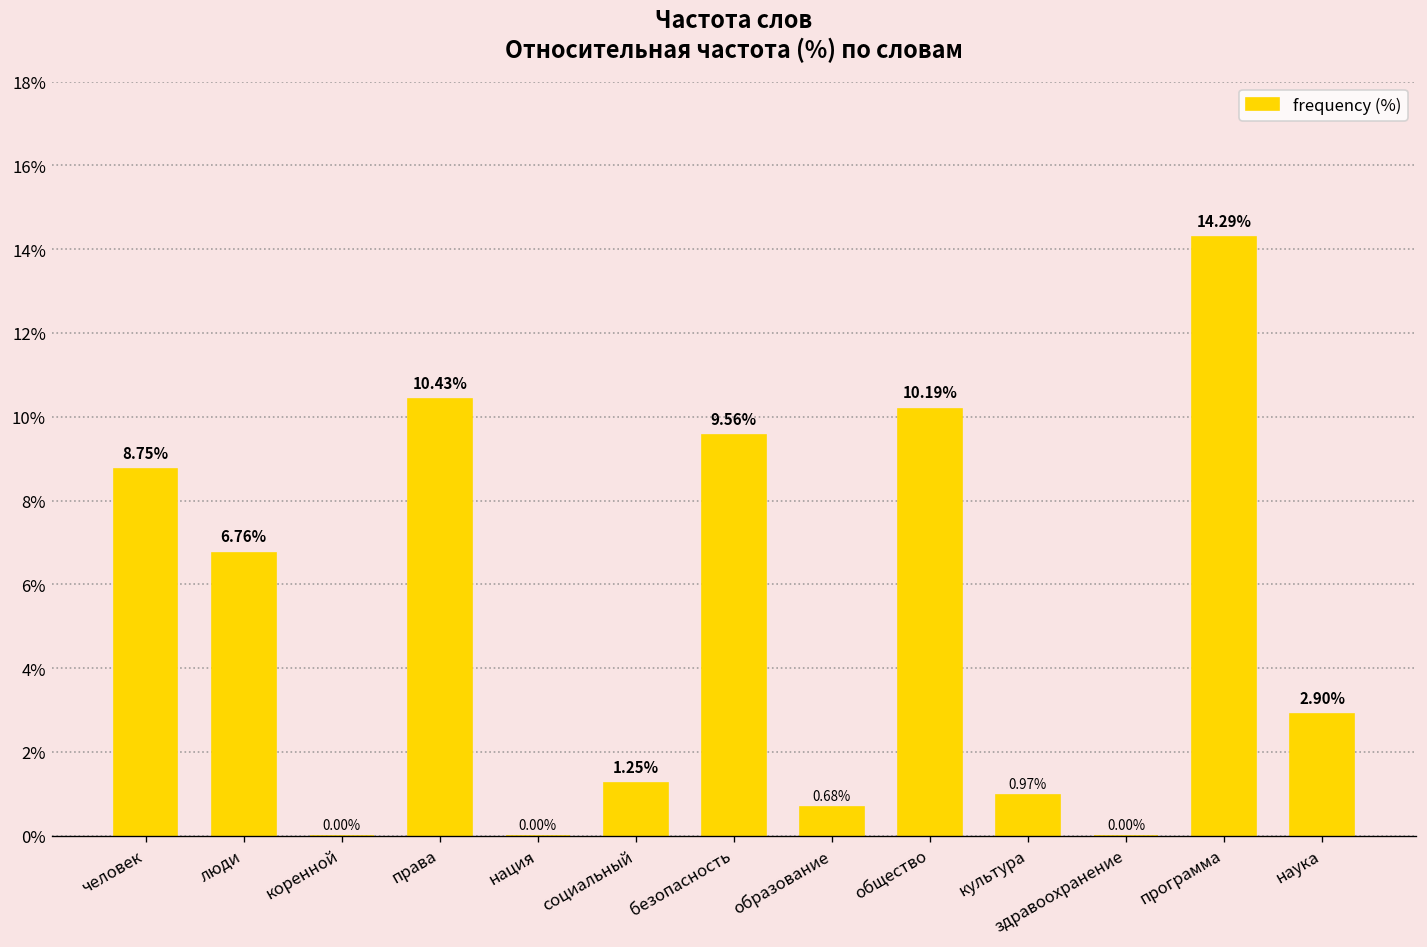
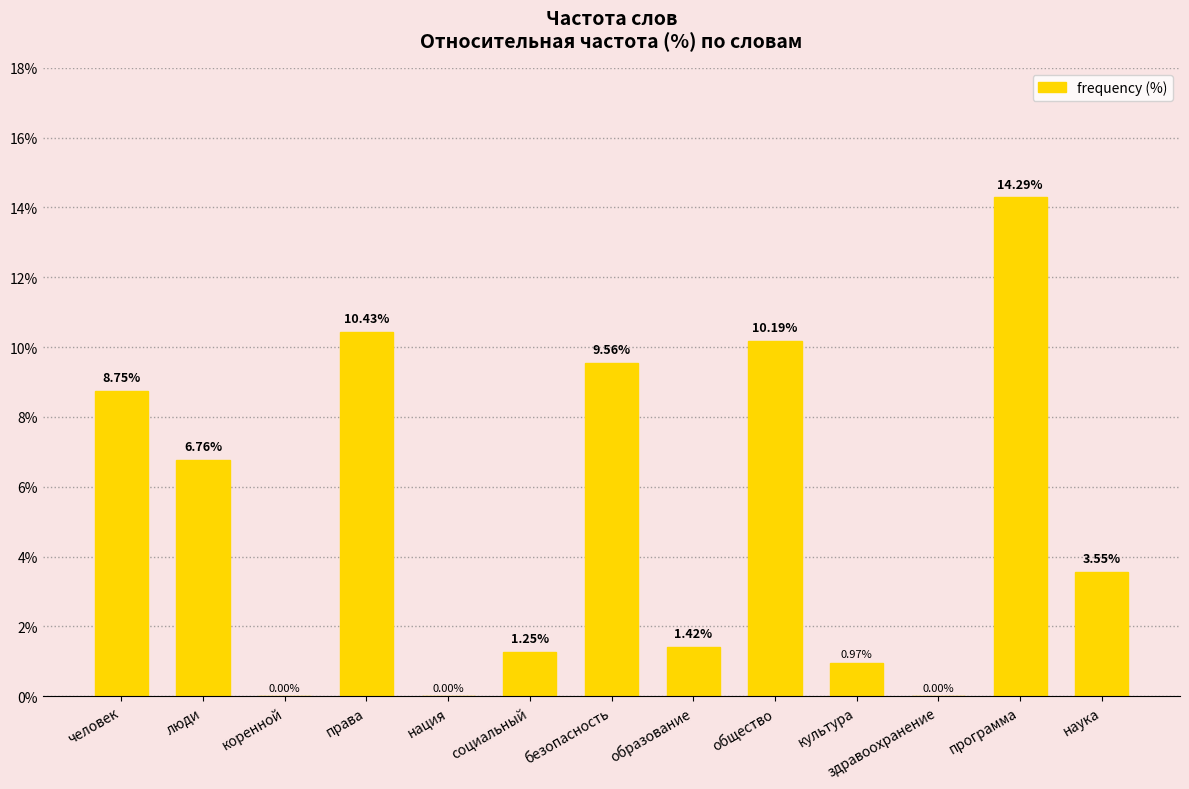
образование: 0.68% -> 1.42%
наука: 2.90% -> 3.55%
